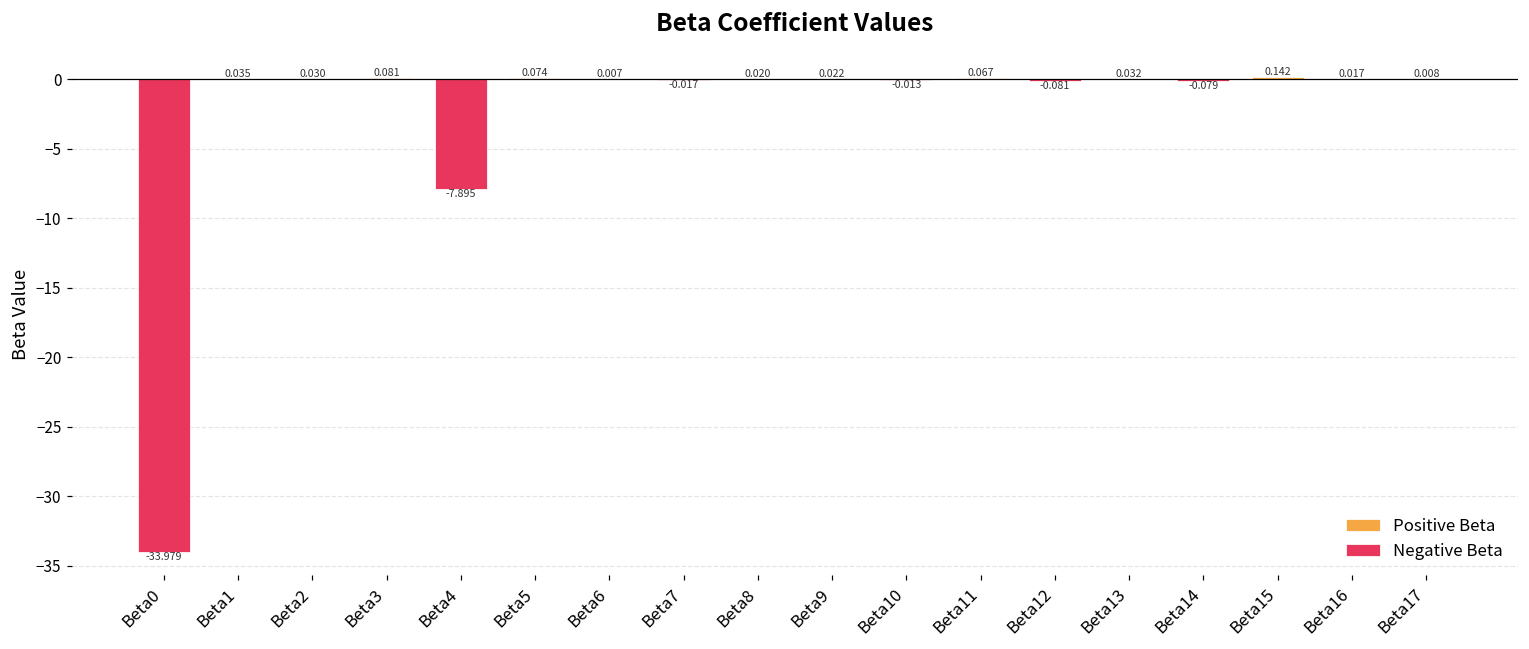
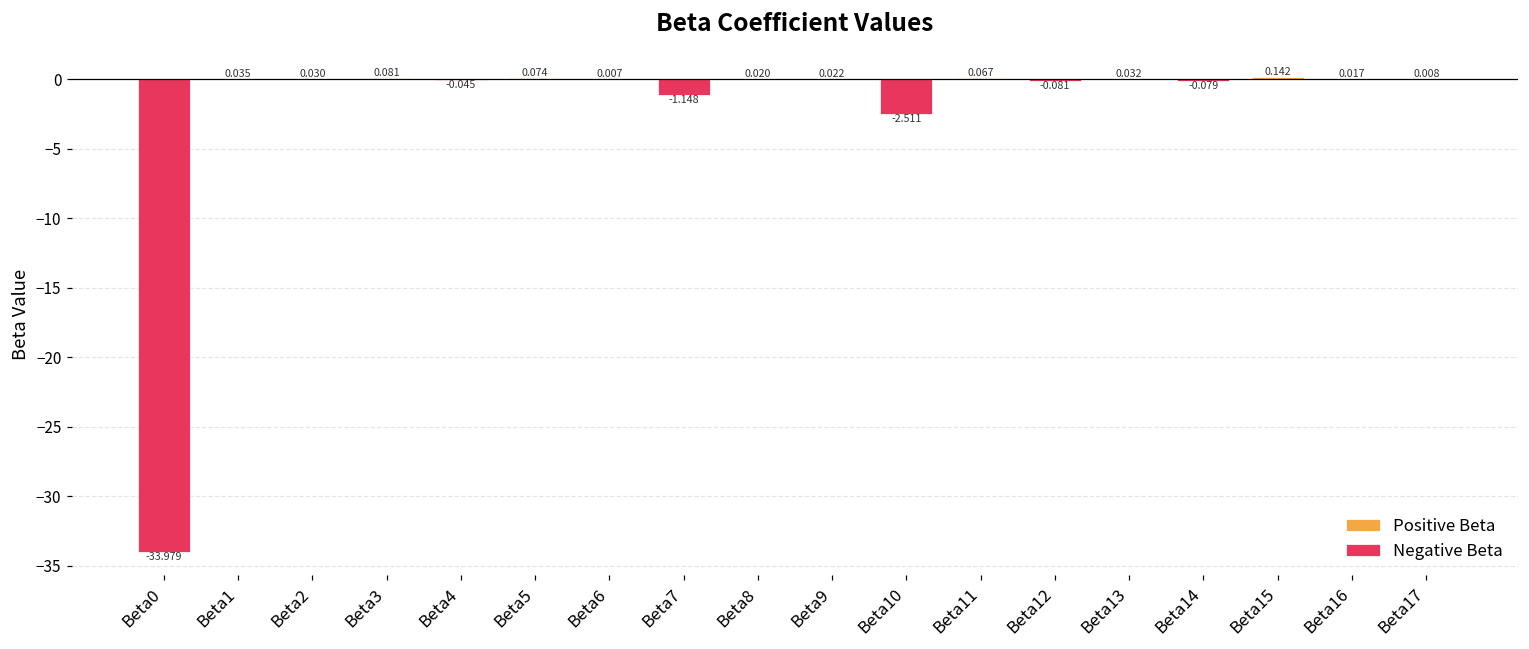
Negative Beta, Beta4: -7.895 -> -0.045
Negative Beta, Beta7: -0.017 -> -1.148
Negative Beta, Beta10: -0.013 -> -2.511
